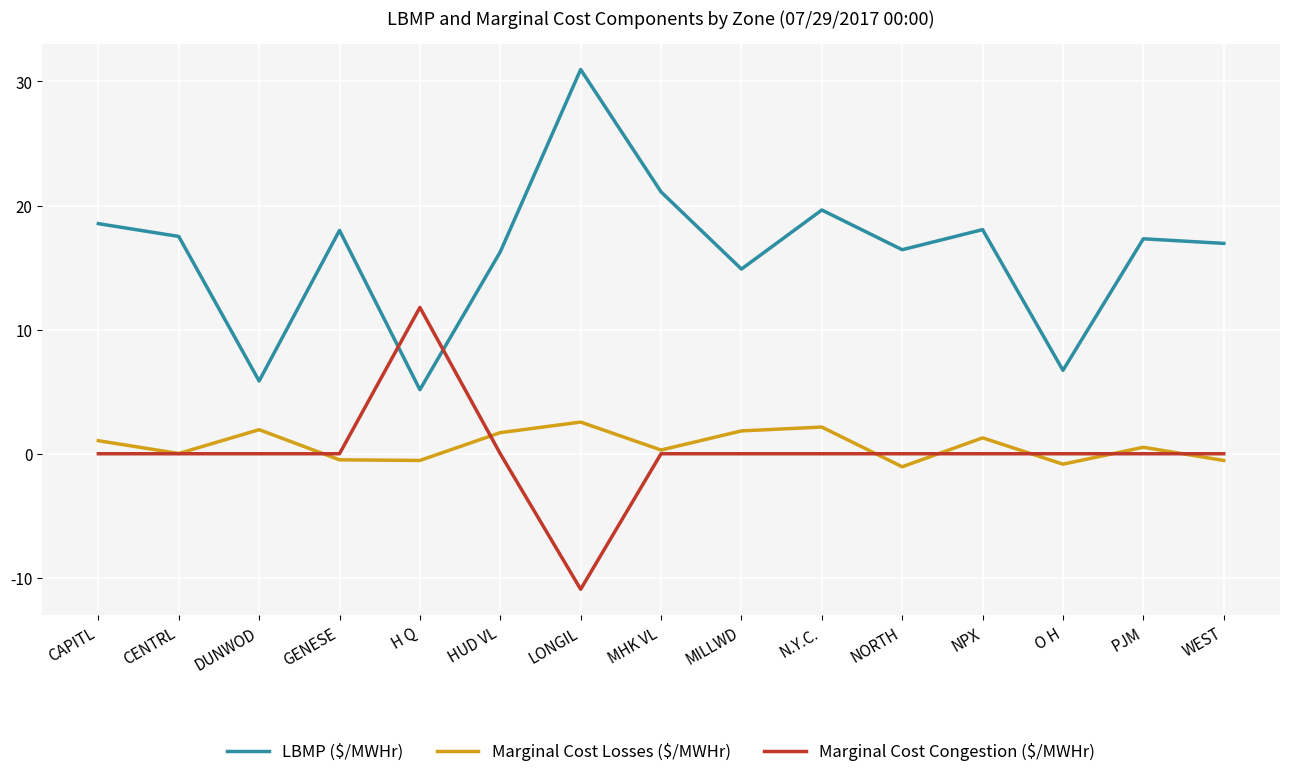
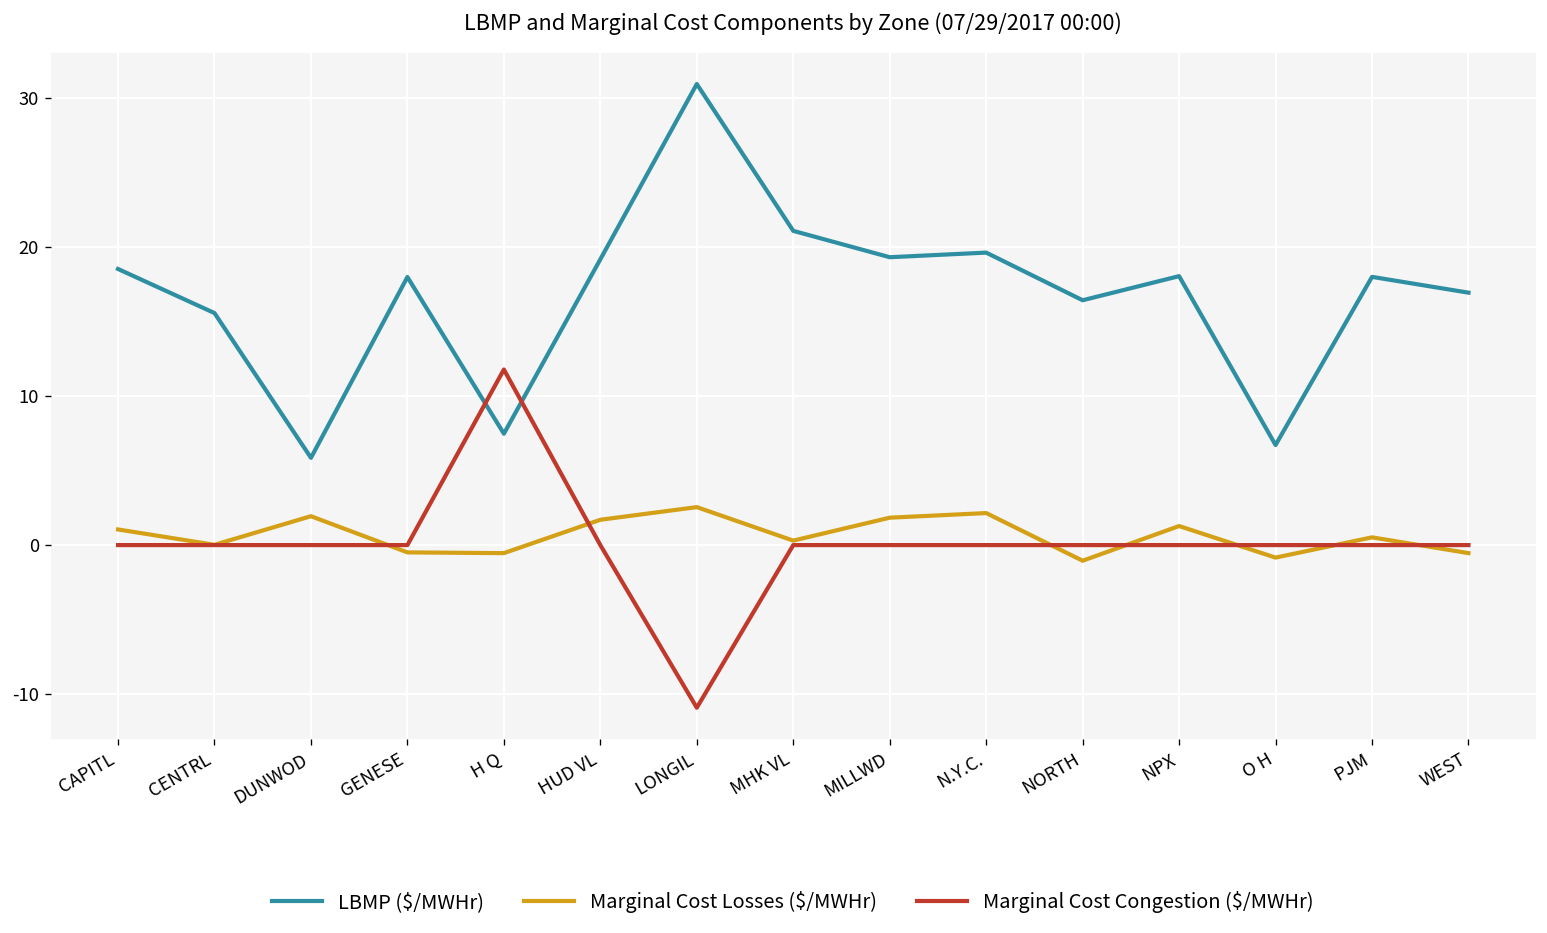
LBMP ($/MWHr), CENTRL: 17.5 -> 15.6
LBMP ($/MWHr), H Q: 5.2 -> 7.5
LBMP ($/MWHr), HUD VL: 16.3 -> 19.2
LBMP ($/MWHr), MILLWD: 14.9 -> 19.3
LBMP ($/MWHr), PJM: 17.3 -> 18.0
